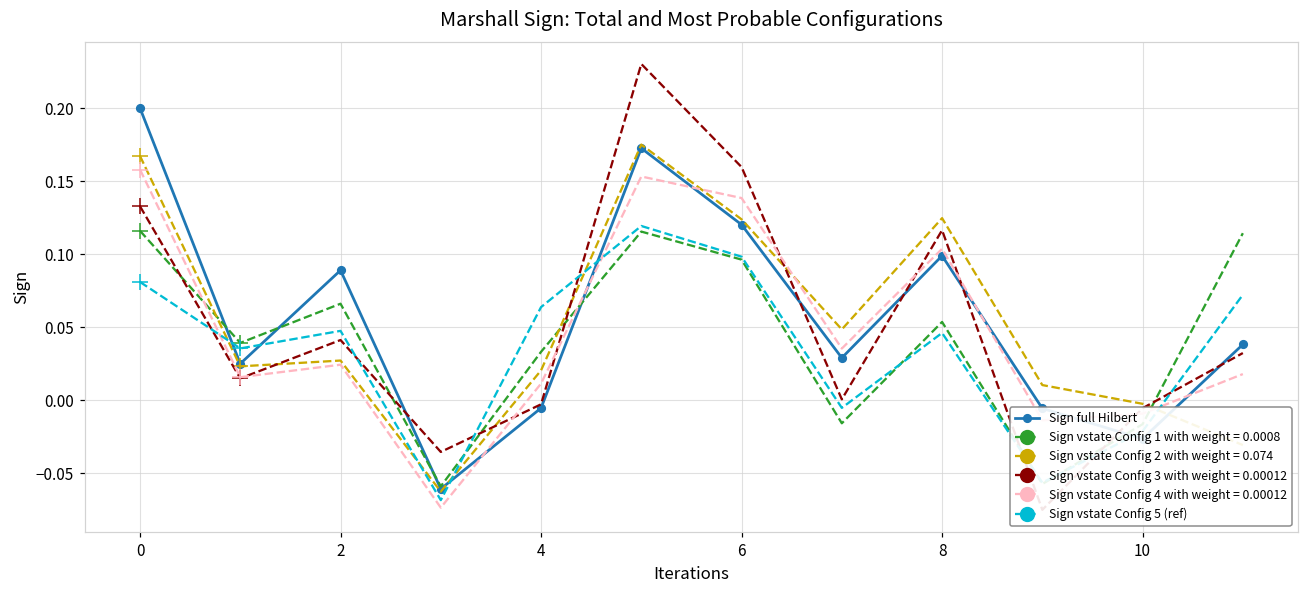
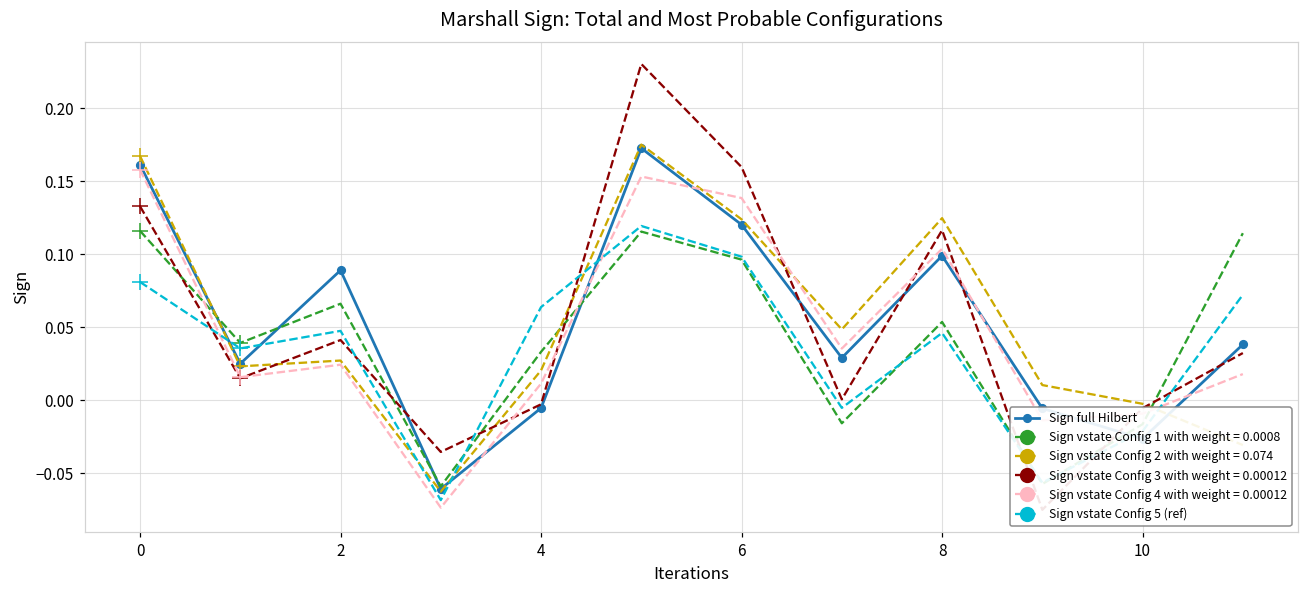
Sign full Hilbert, 0: 0.200 -> 0.161
